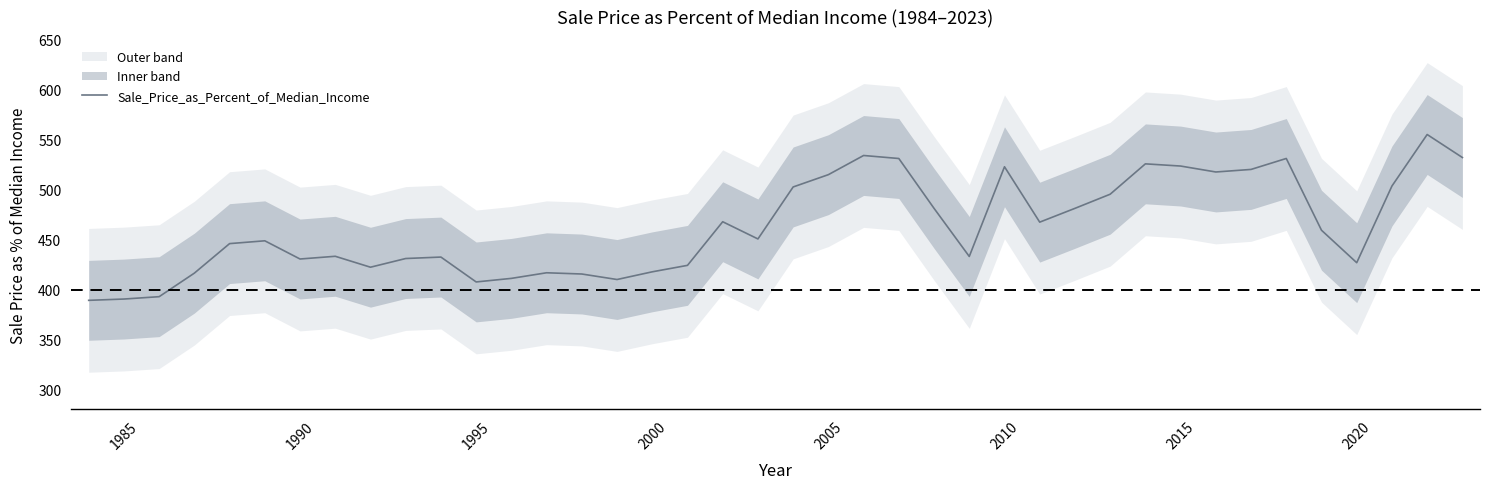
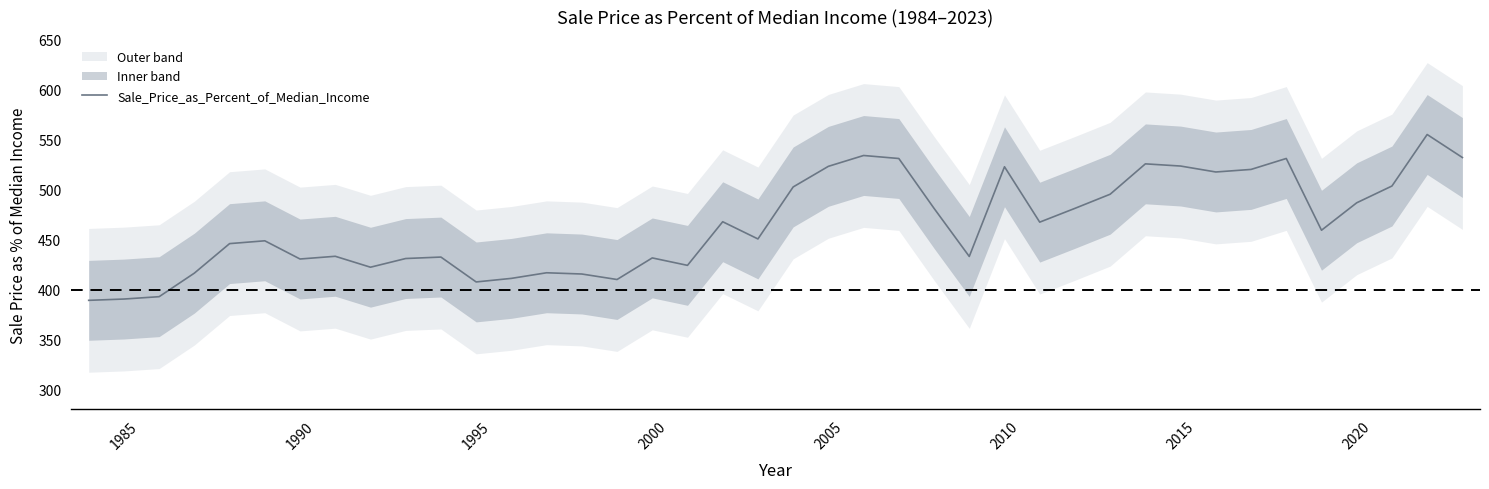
Sale_Price_as_Percent_of_Median_Income, 2000: 420 -> 430
Sale_Price_as_Percent_of_Median_Income, 2005: 515 -> 523
Sale_Price_as_Percent_of_Median_Income, 2020: 430 -> 490
